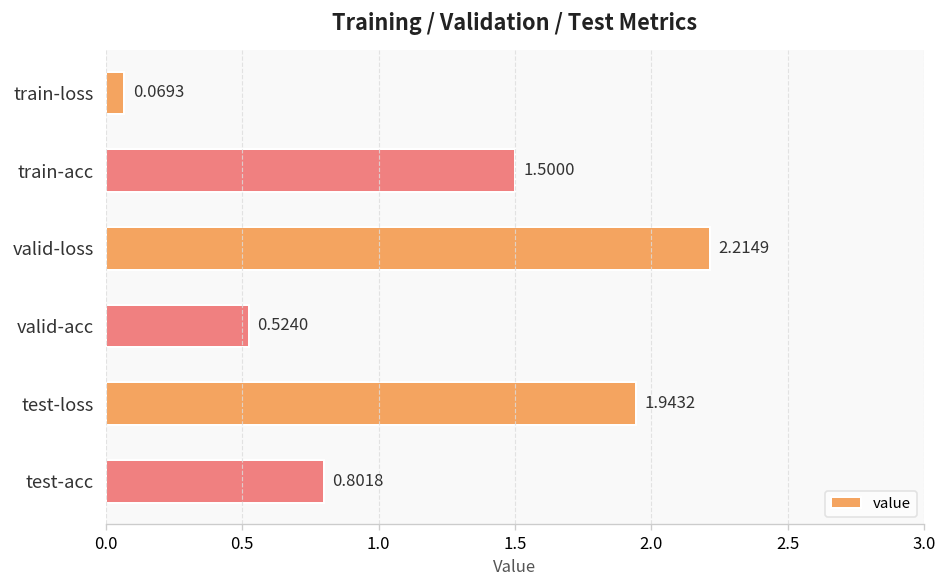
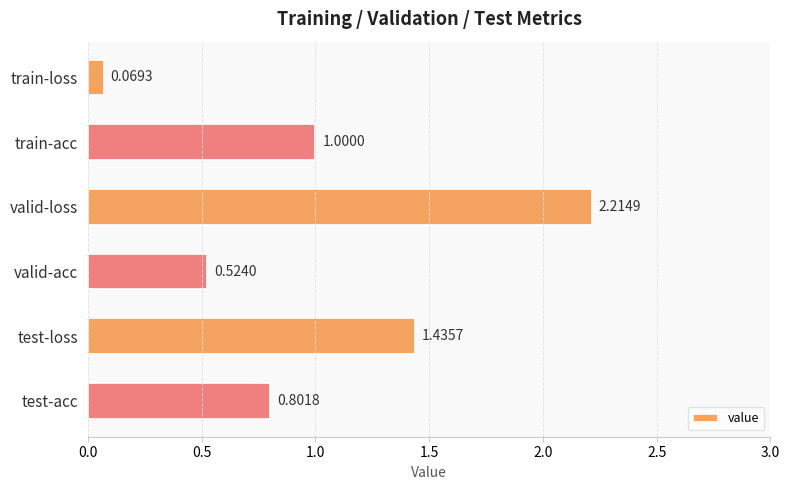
train-acc: 1.5000 -> 1.0000
test-loss: 1.9432 -> 1.4357
